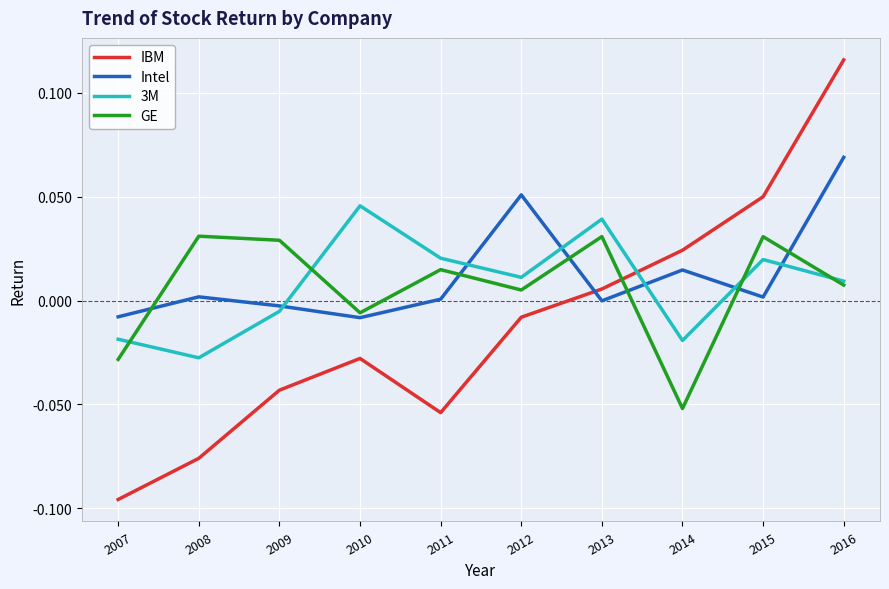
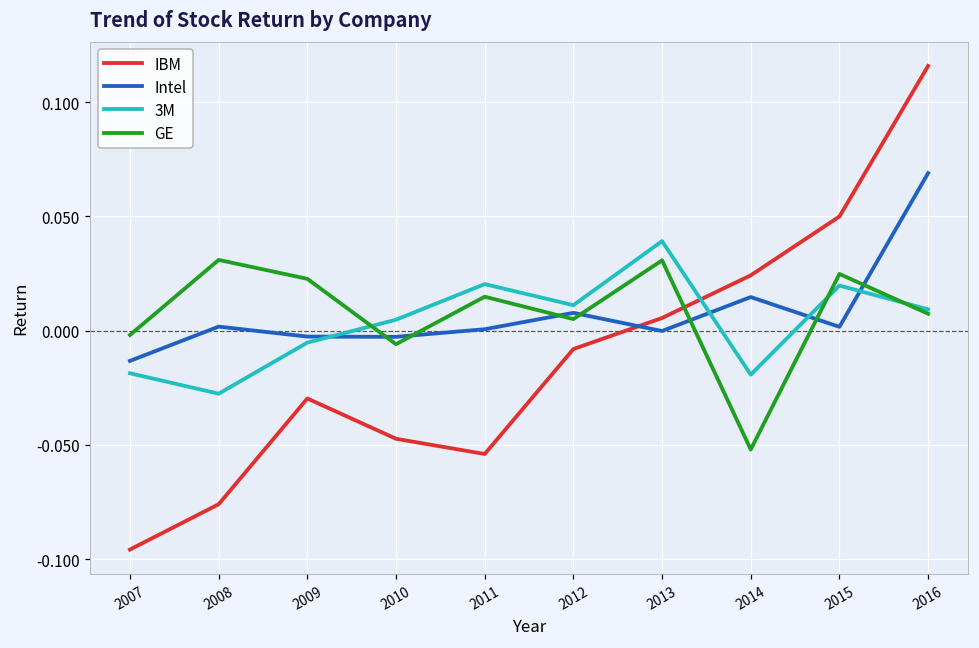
Intel, 2007: -0.008 -> -0.013
GE, 2007: -0.028 -> -0.002
IBM, 2009: -0.043 -> -0.030
GE, 2009: 0.029 -> 0.023
IBM, 2010: -0.028 -> -0.047
Intel, 2010: -0.008 -> -0.003
3M, 2010: 0.046 -> 0.005
Intel, 2012: 0.051 -> 0.008
GE, 2015: 0.031 -> 0.025
